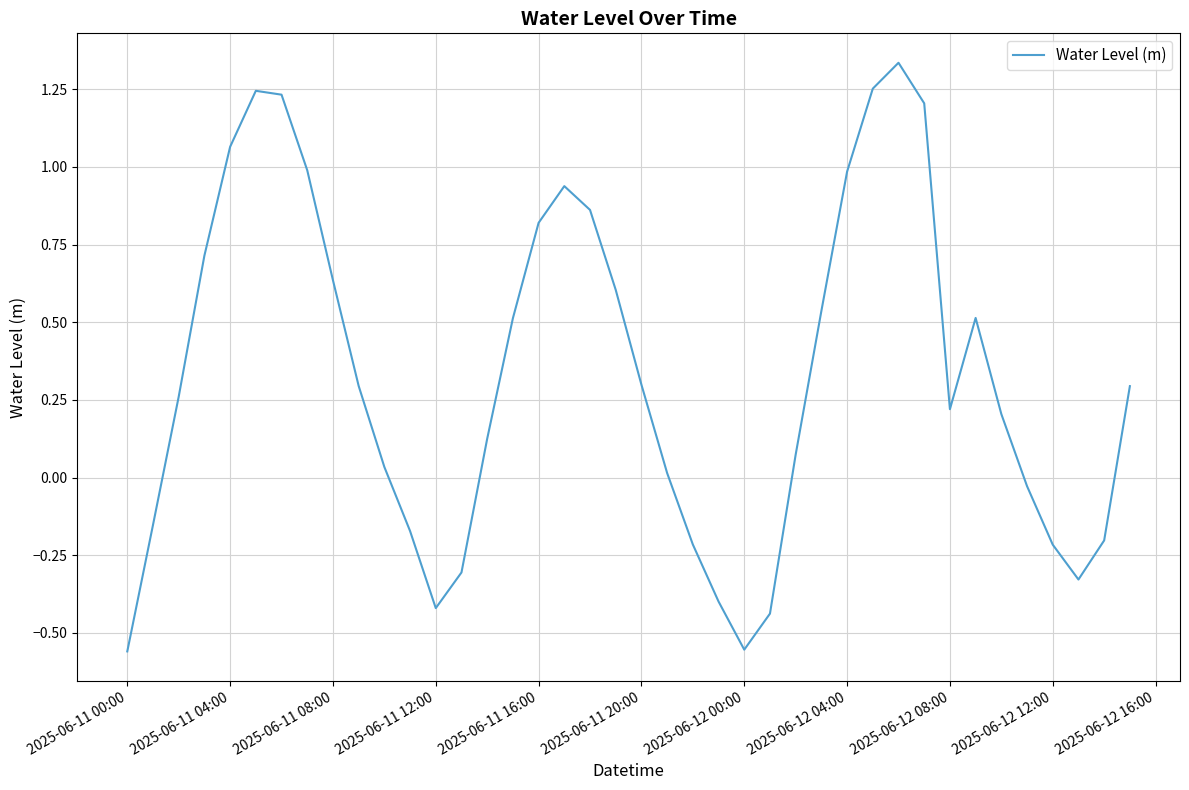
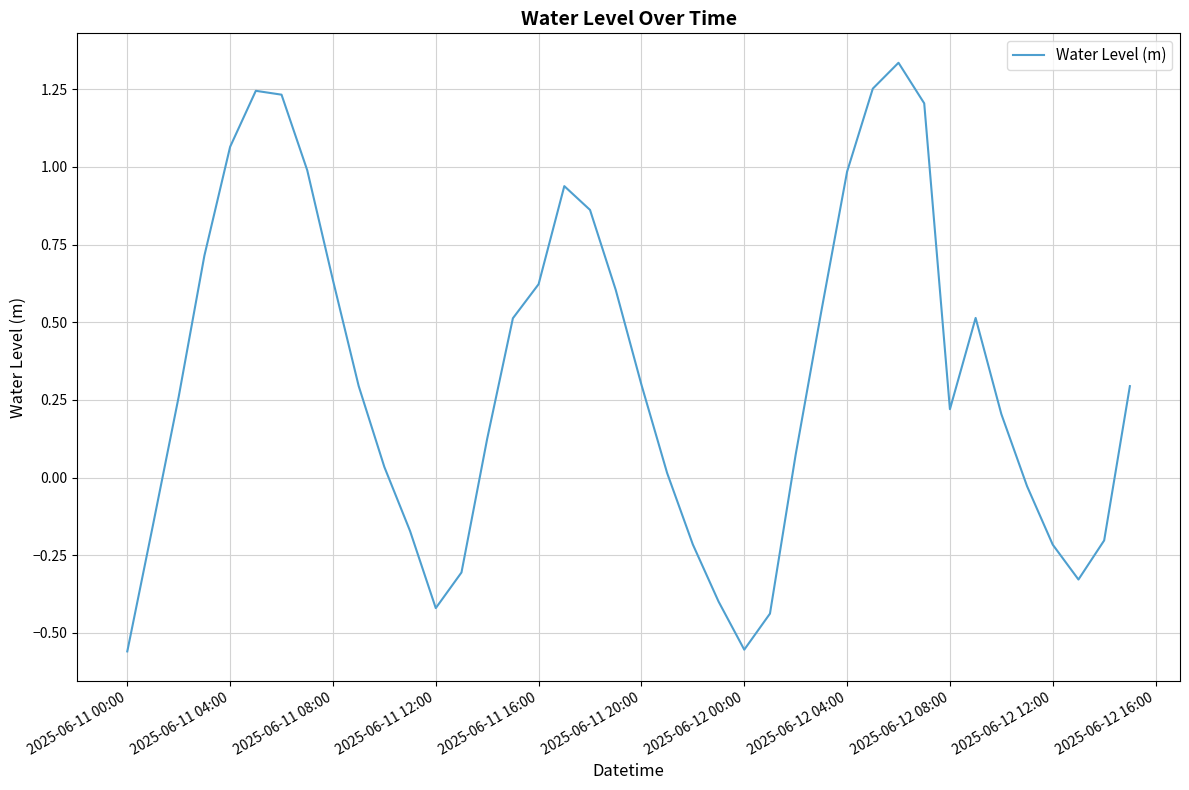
2025-06-11 16:00: 0.82 -> 0.62
